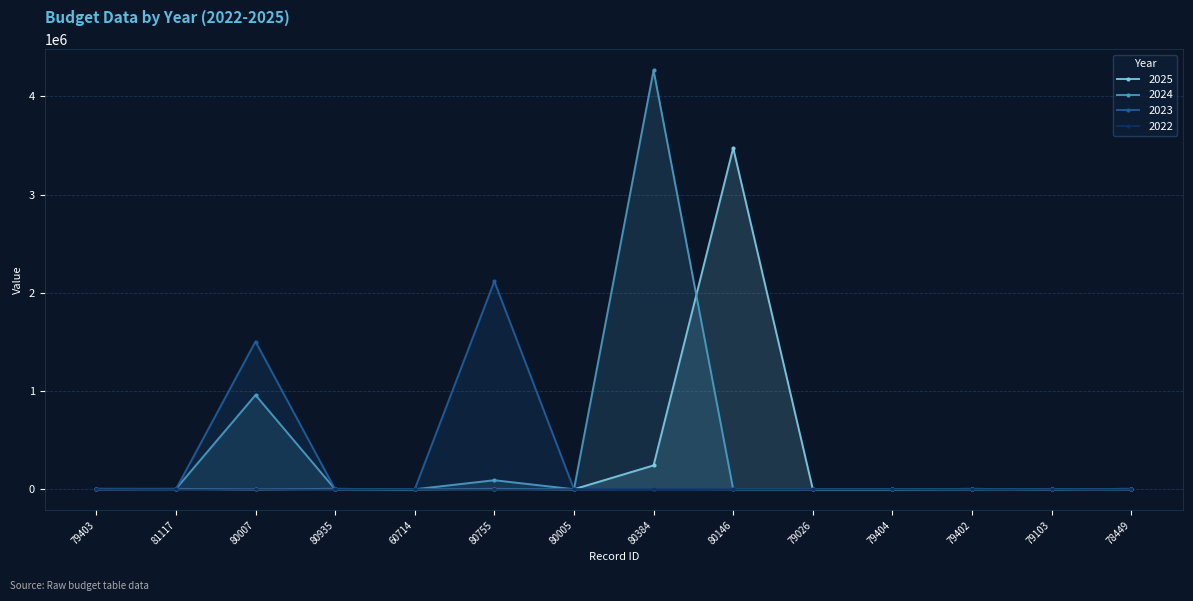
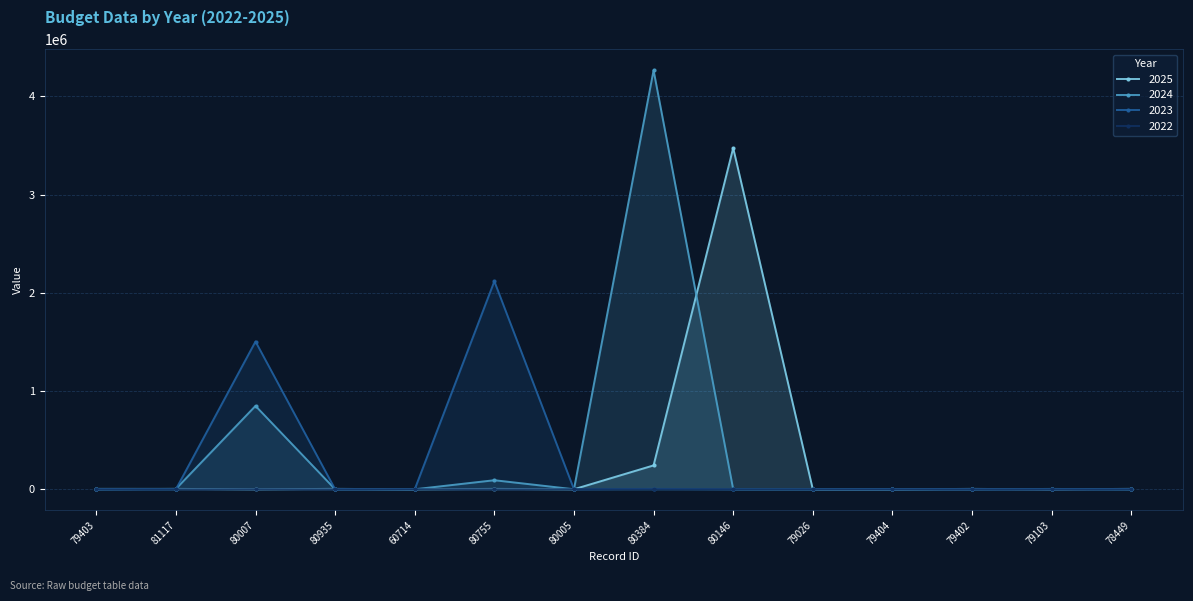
2024, 80007: 1000000 -> 800000
